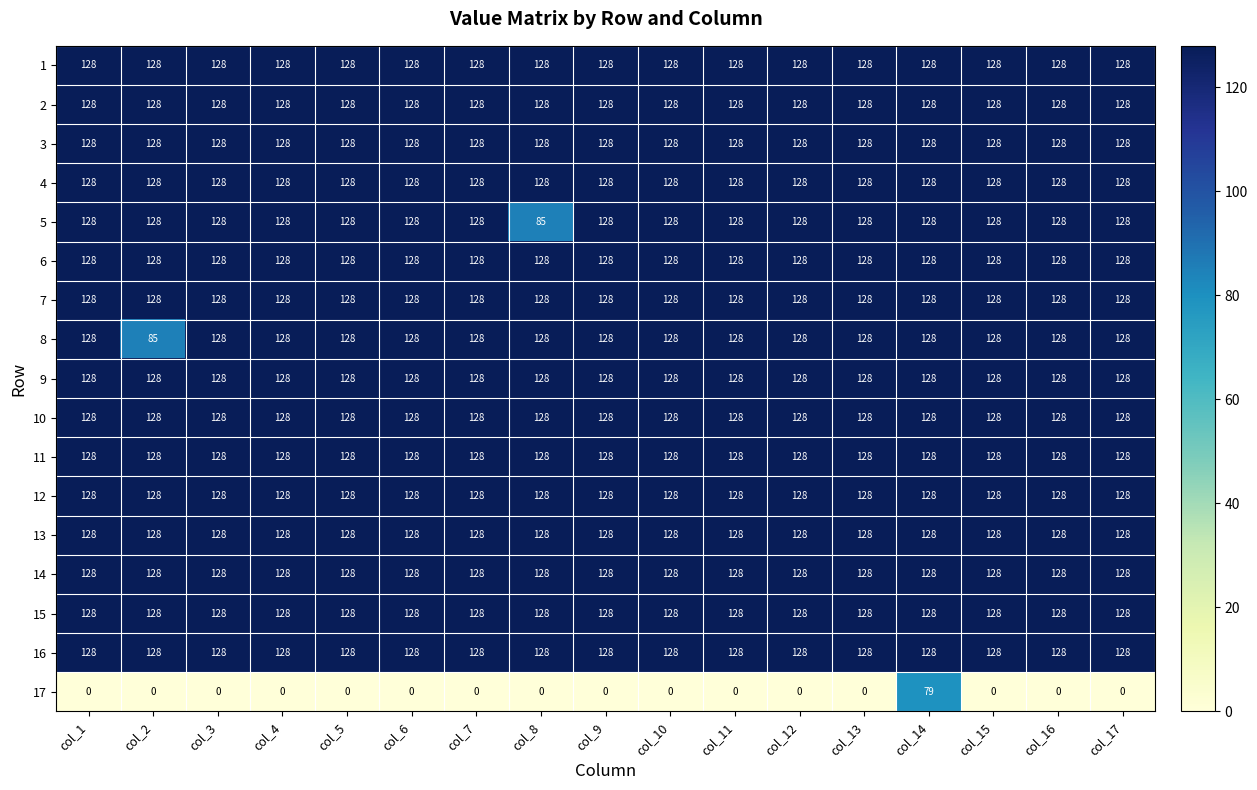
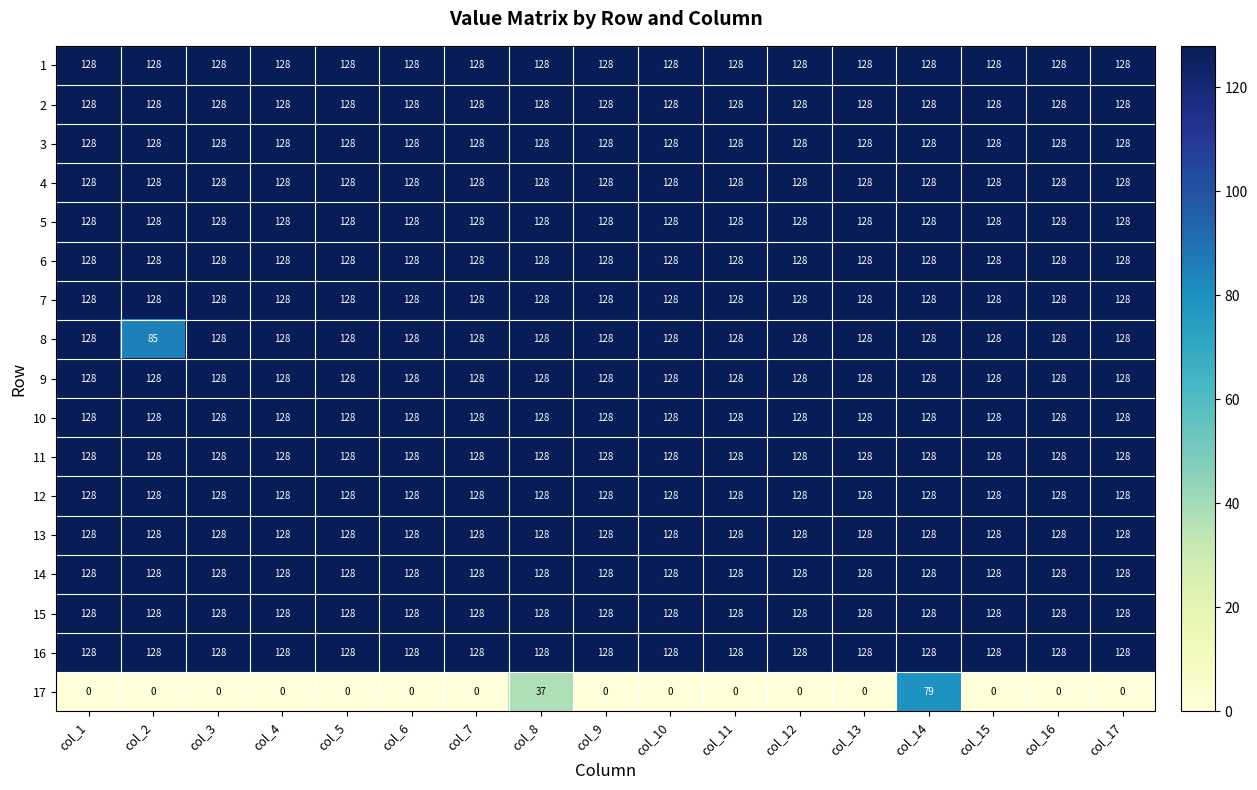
5, col_8: 85 -> 128
17, col_8: 0 -> 37
